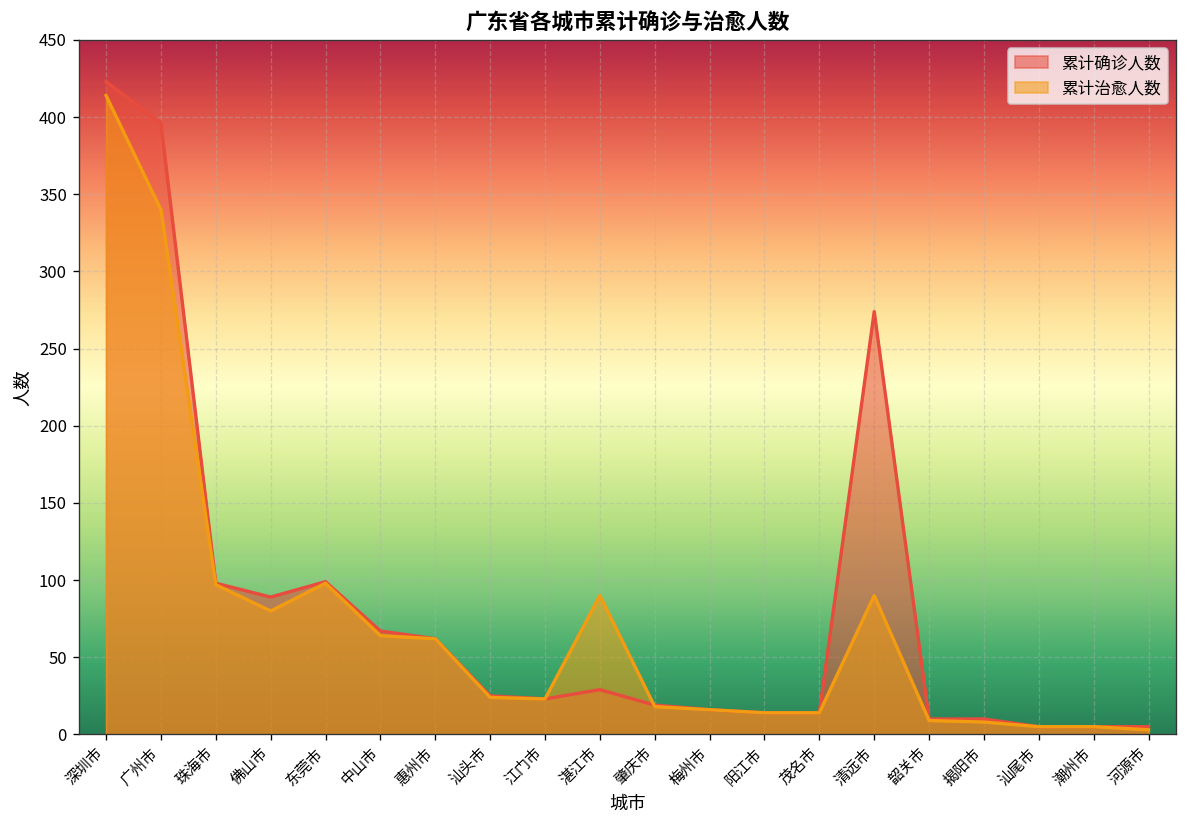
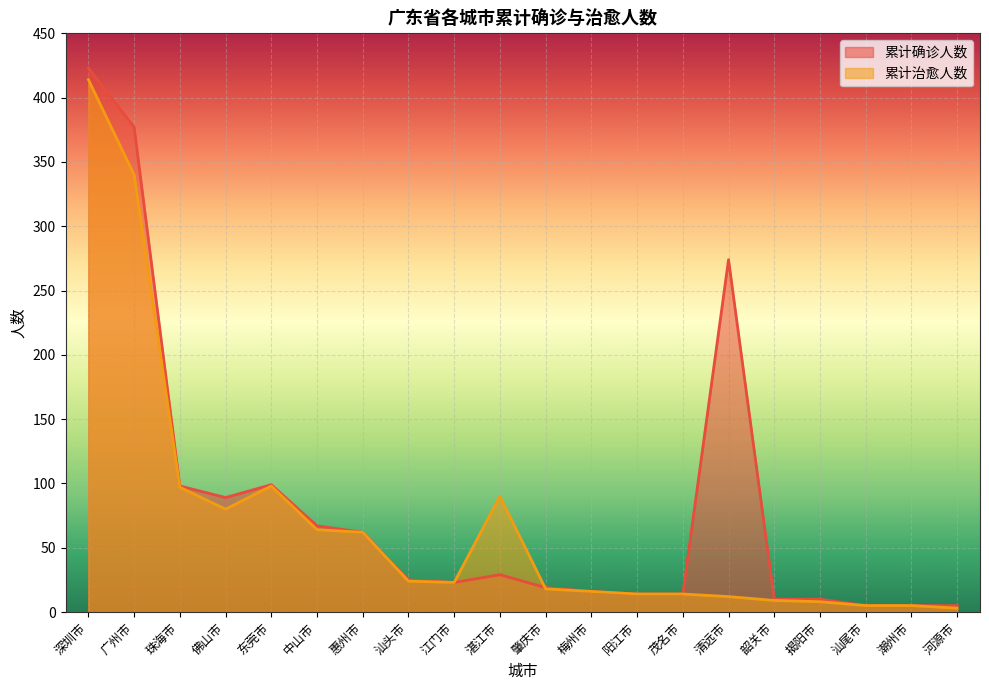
累计确诊人数, 广州市: 396 -> 377
累计治愈人数, 清远市: 90 -> 12
